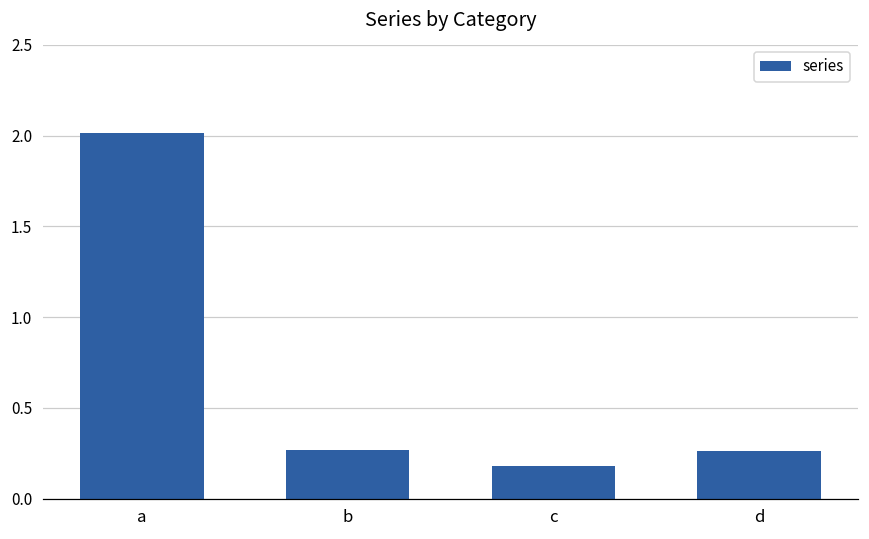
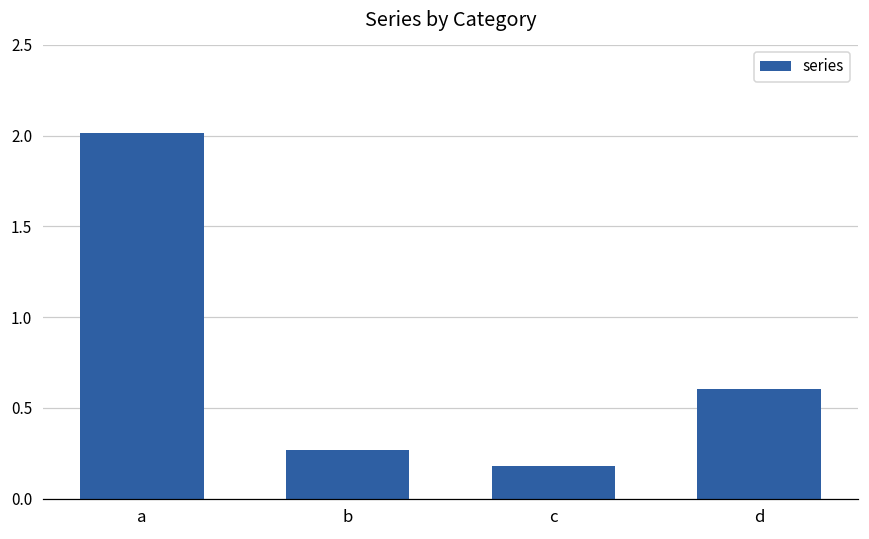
d: 0.26 -> 0.61
